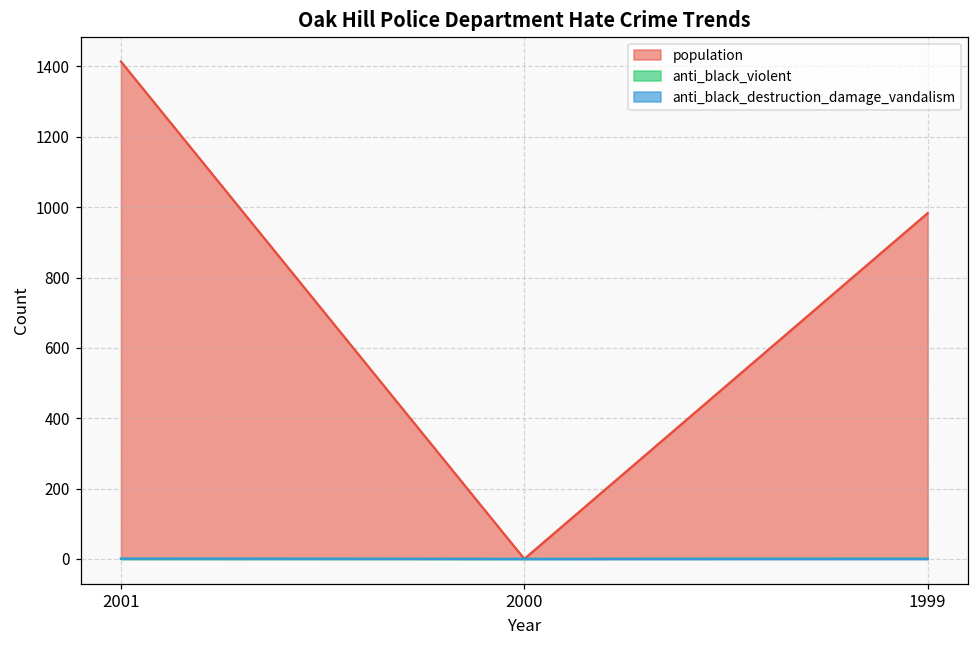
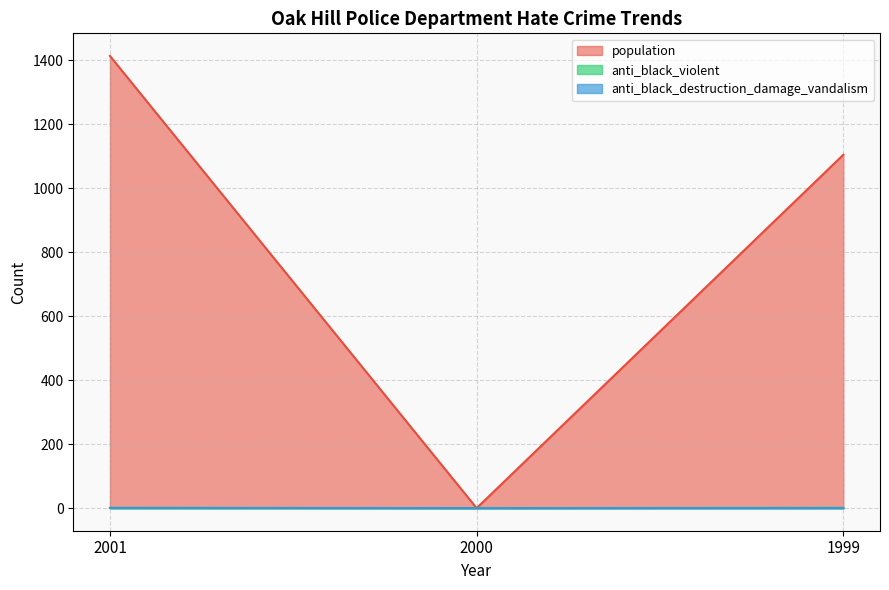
population, 1999: 980 -> 1110
